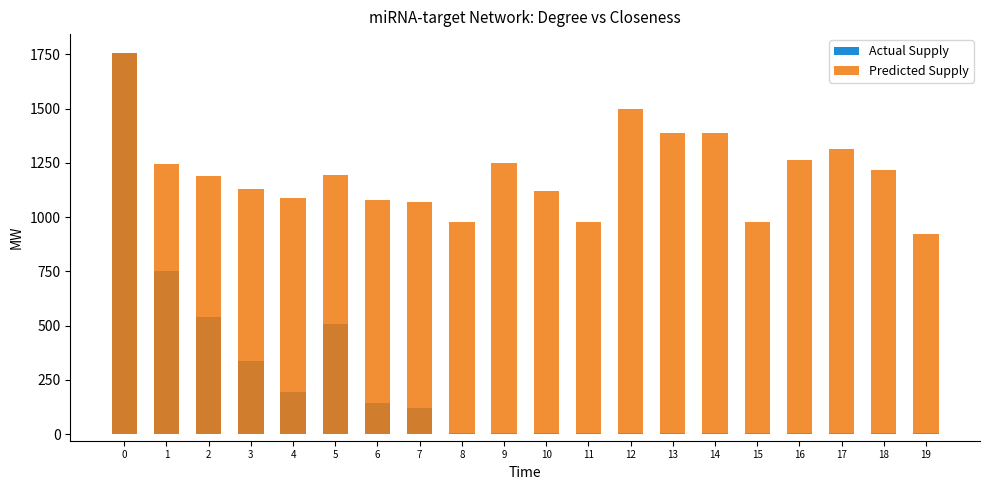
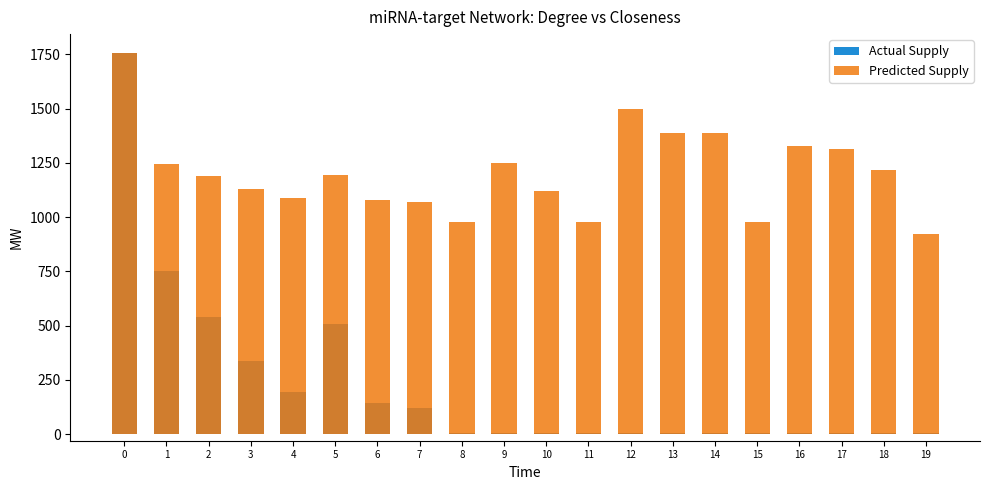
Predicted Supply, 16: 1260 -> 1330
